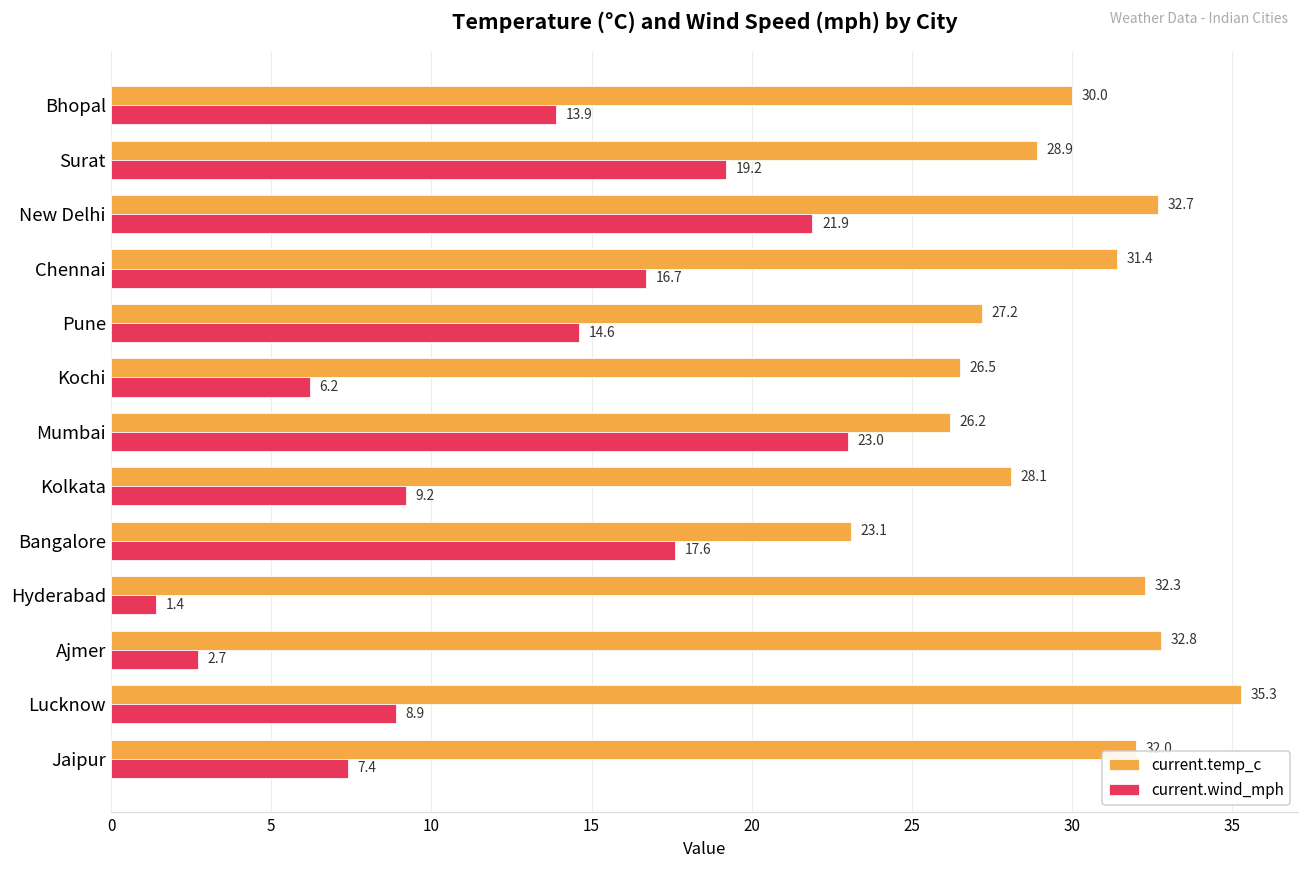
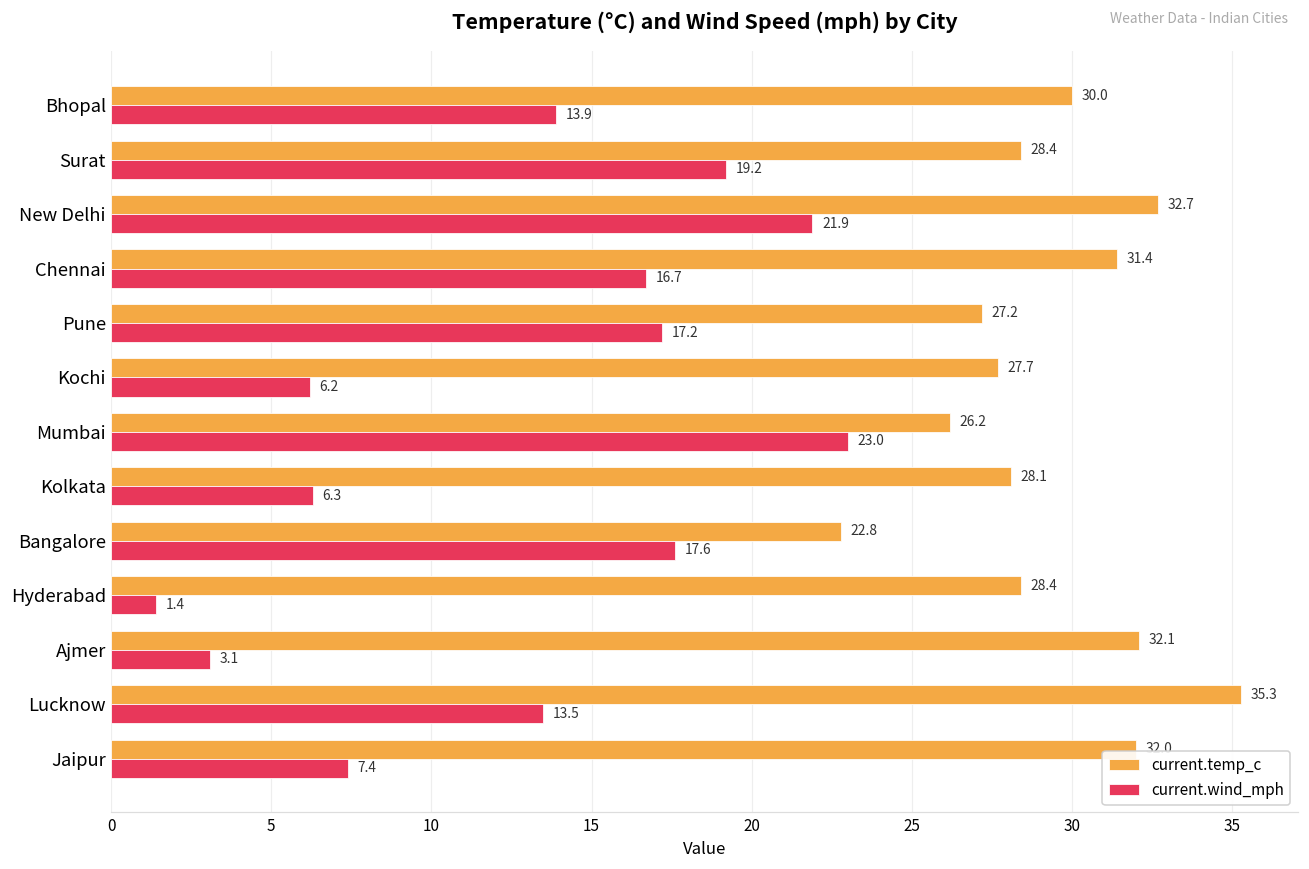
current.temp_c, Surat: 28.9 -> 28.4
current.wind_mph, Pune: 14.6 -> 17.2
current.temp_c, Kochi: 26.5 -> 27.7
current.wind_mph, Kolkata: 9.2 -> 6.3
current.temp_c, Bangalore: 23.1 -> 22.8
current.temp_c, Hyderabad: 32.3 -> 28.4
current.temp_c, Ajmer: 32.8 -> 32.1
current.wind_mph, Ajmer: 2.7 -> 3.1
current.wind_mph, Lucknow: 8.9 -> 13.5
